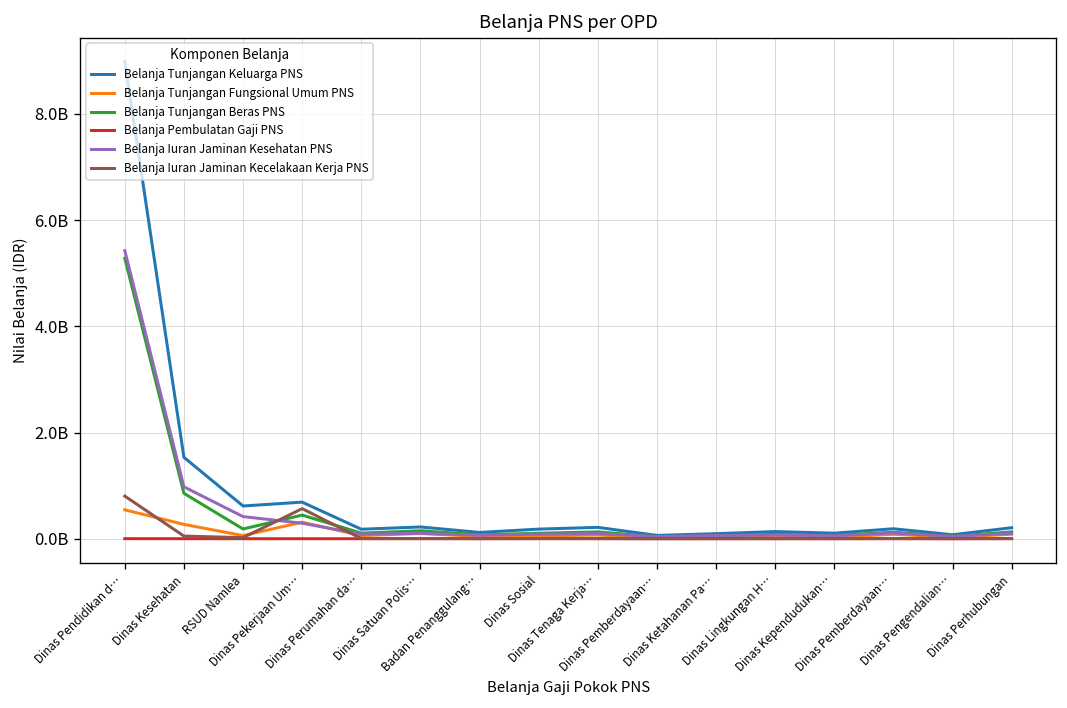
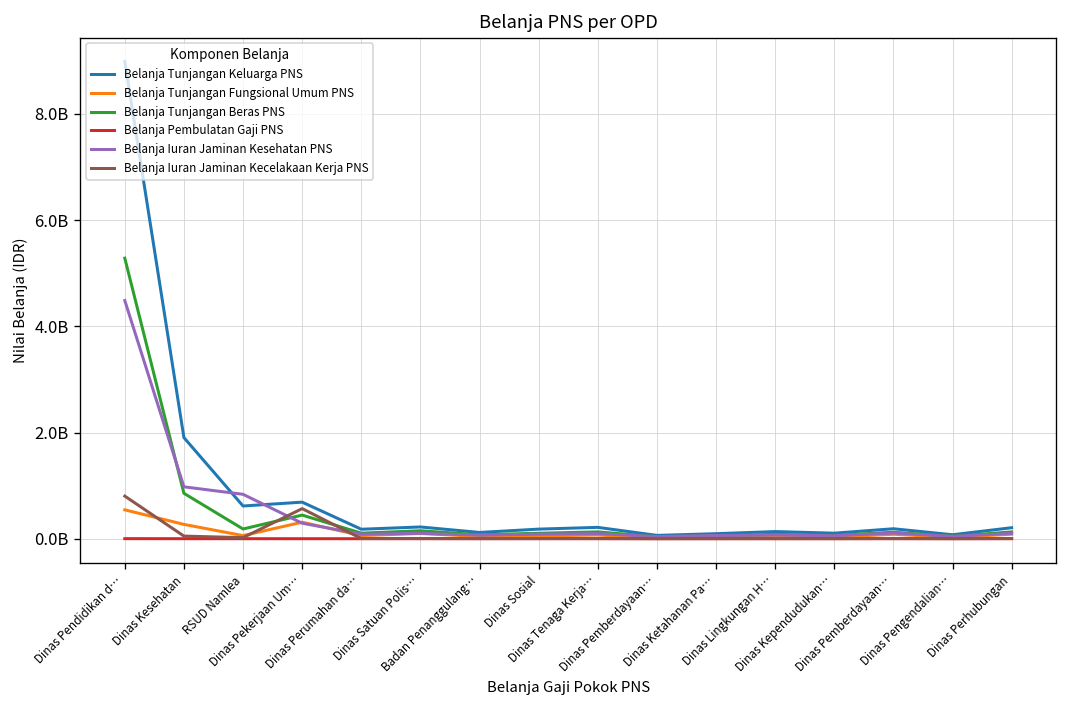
Belanja Iuran Jaminan Kesehatan PNS, Dinas Pendidikan d…: 5400000000 -> 4500000000
Belanja Tunjangan Keluarga PNS, Dinas Kesehatan: 1500000000 -> 1900000000
Belanja Iuran Jaminan Kesehatan PNS, RSUD Namlea: 400000000 -> 800000000
